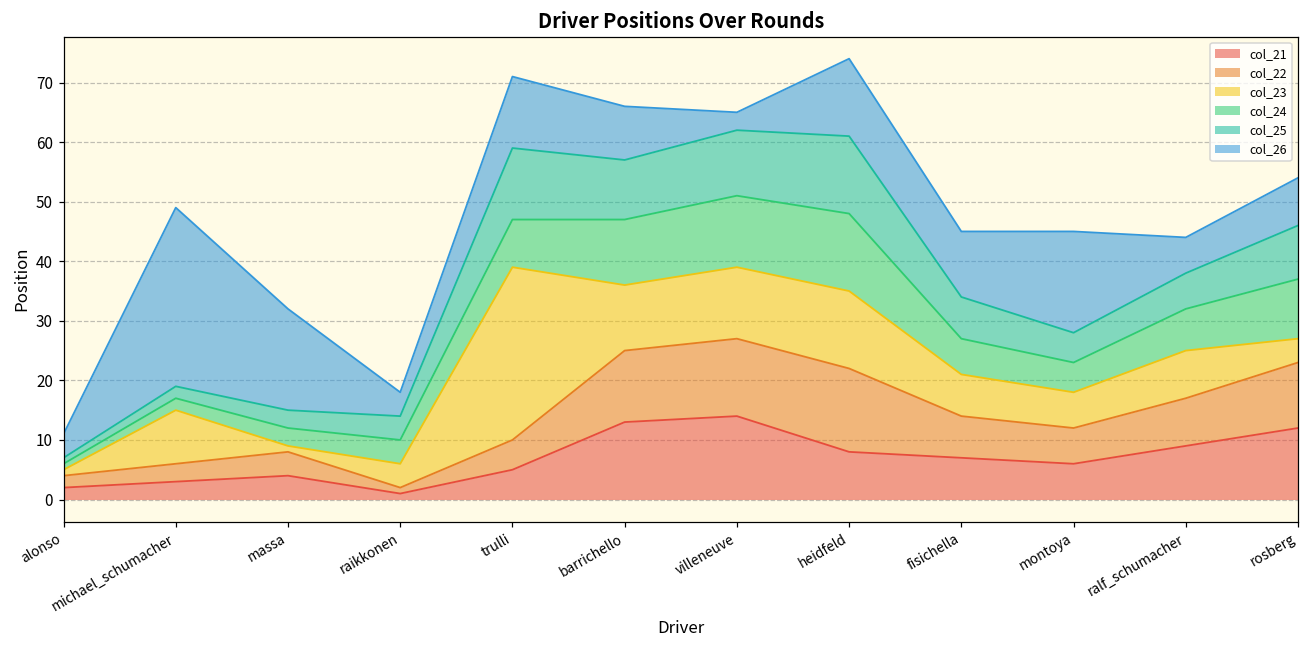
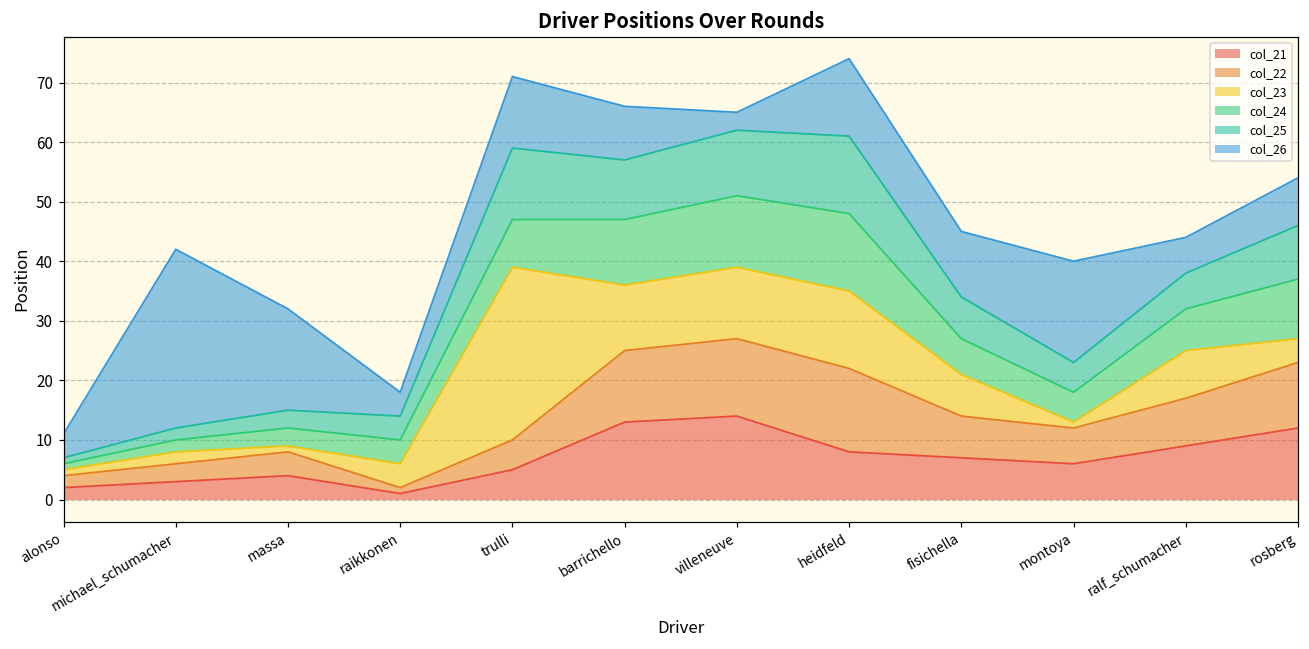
col_23, michael_schumacher: 9 -> 2
col_23, montoya: 6 -> 1
